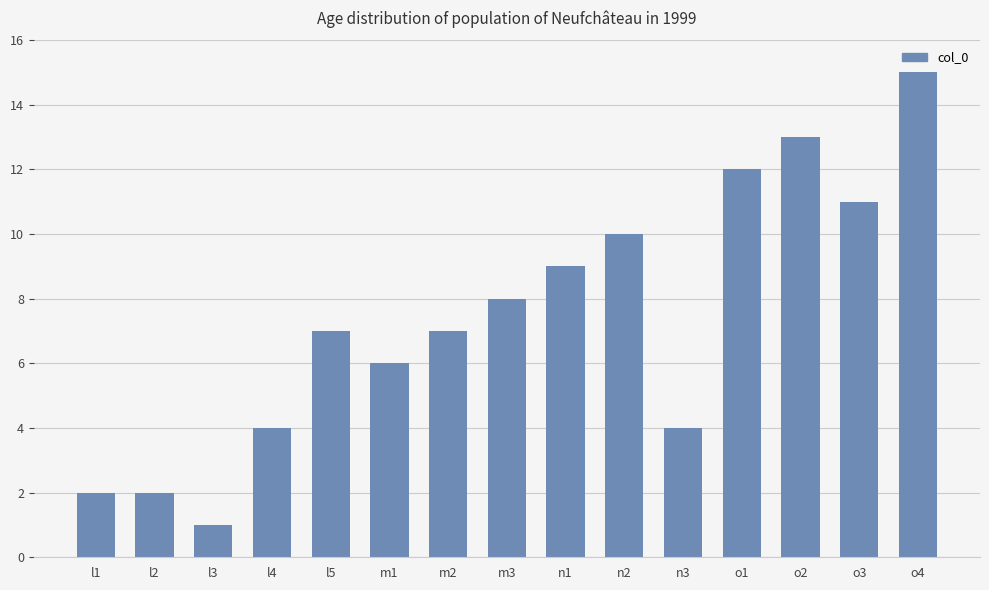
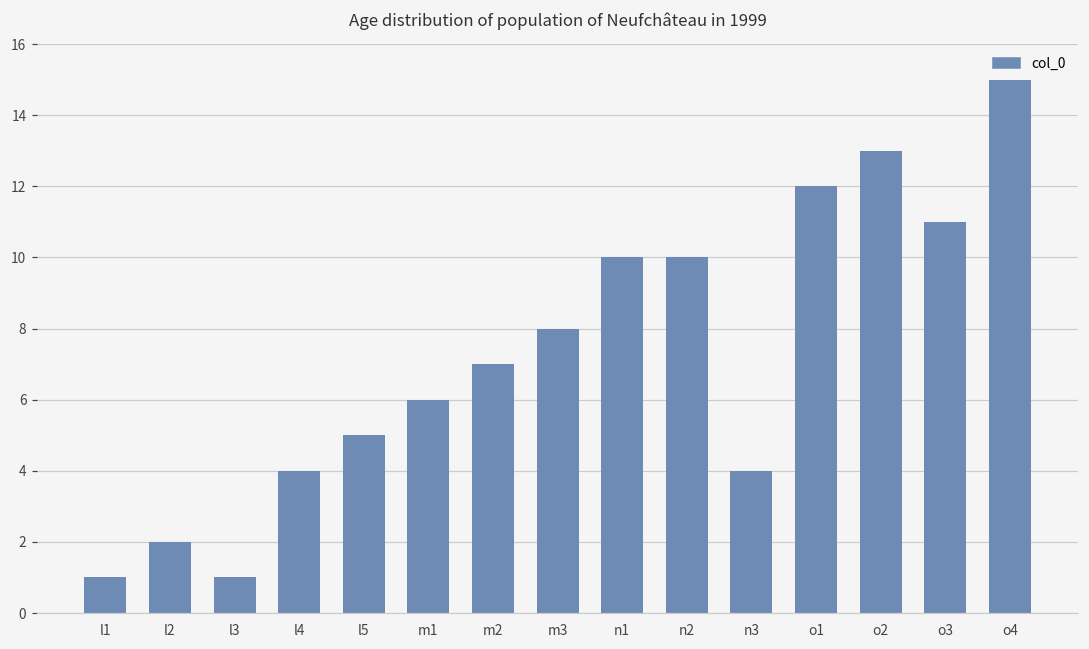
l1: 2 -> 1
l5: 7 -> 5
n1: 9 -> 10
